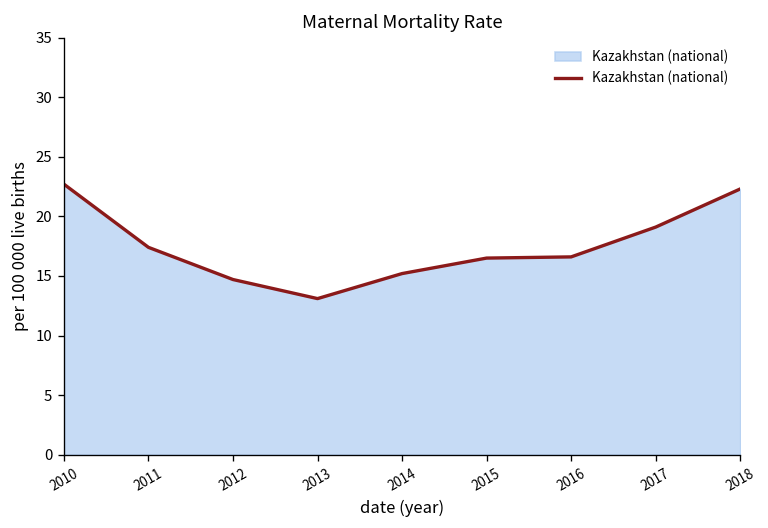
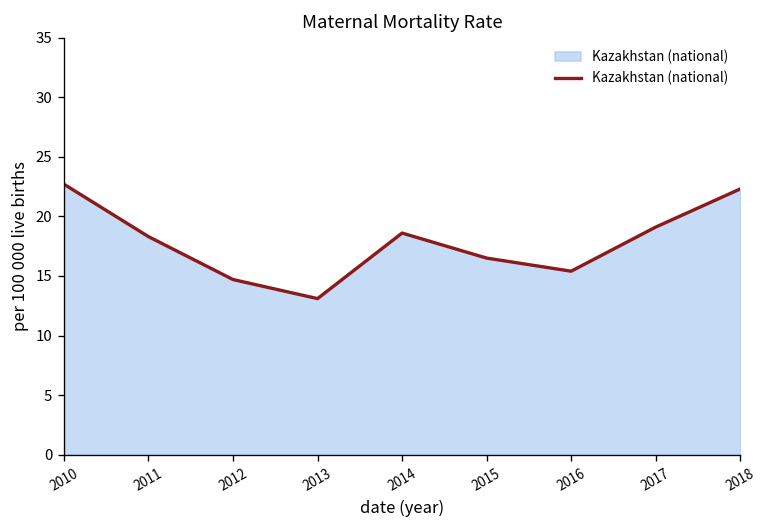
2011: 17 -> 18
2014: 15 -> 19
2016: 17 -> 15
